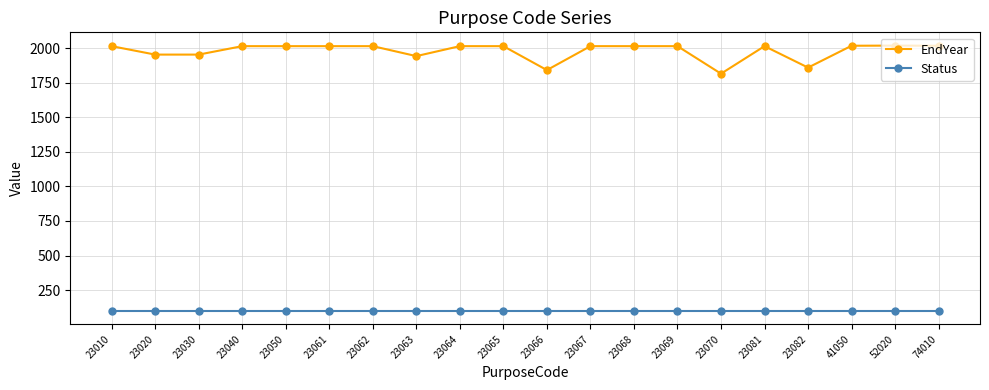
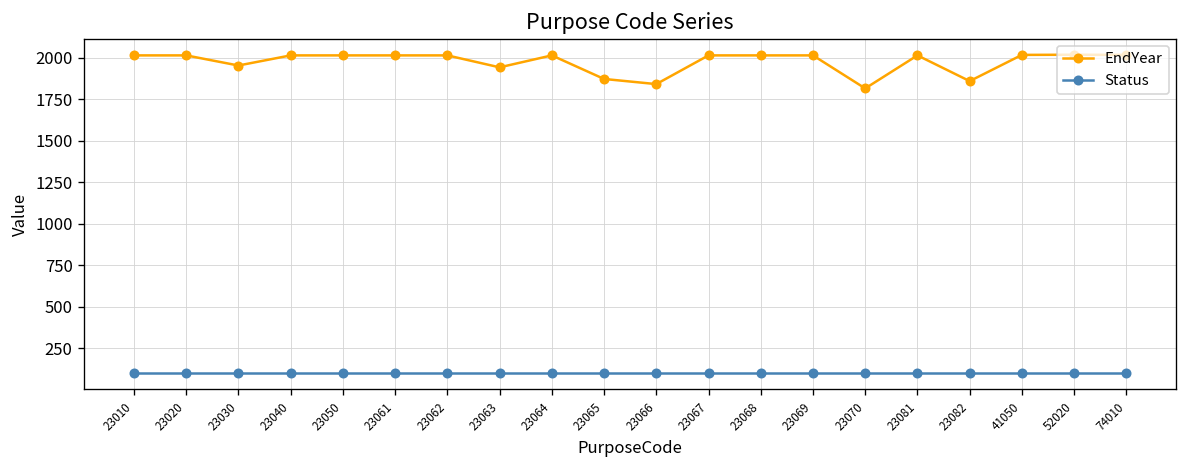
EndYear, 23020: 1950 -> 2010
EndYear, 23065: 2010 -> 1870
